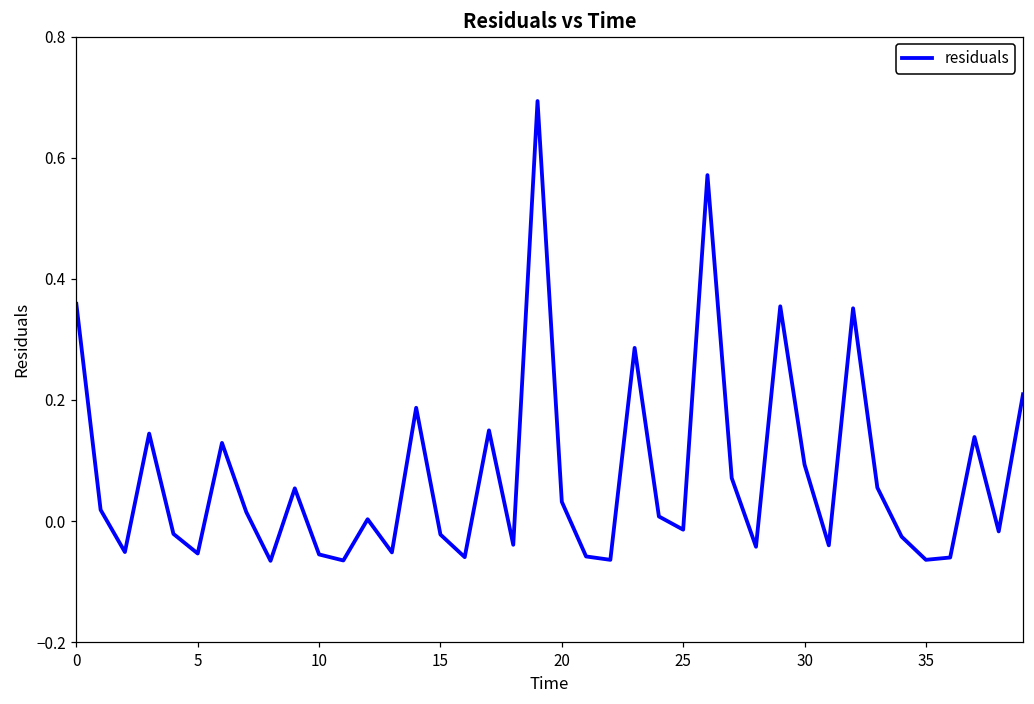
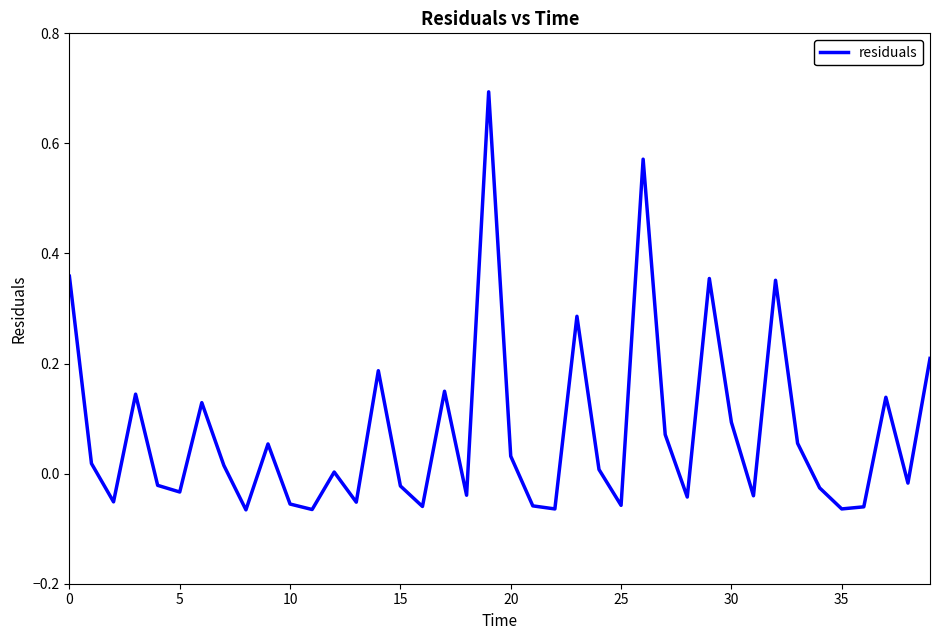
5: -0.05 -> -0.03
25: -0.01 -> -0.06
